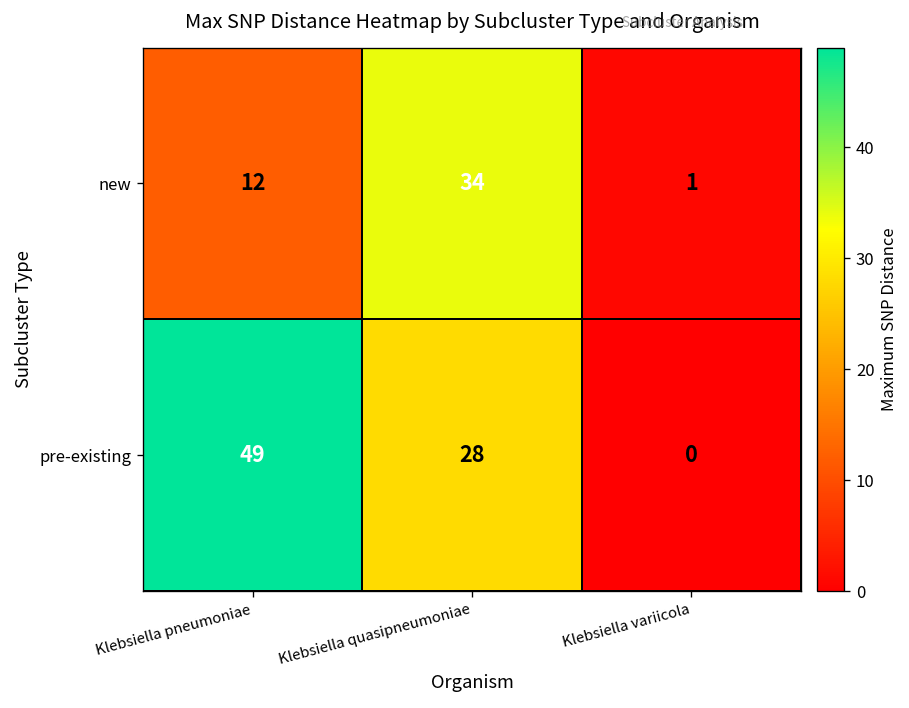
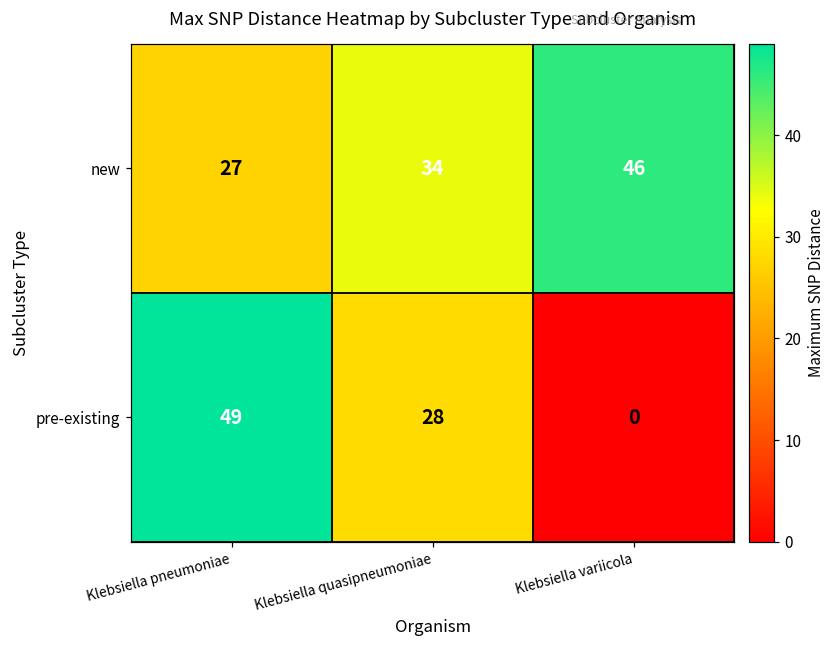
new, Klebsiella pneumoniae: 12 -> 27
new, Klebsiella variicola: 1 -> 46
